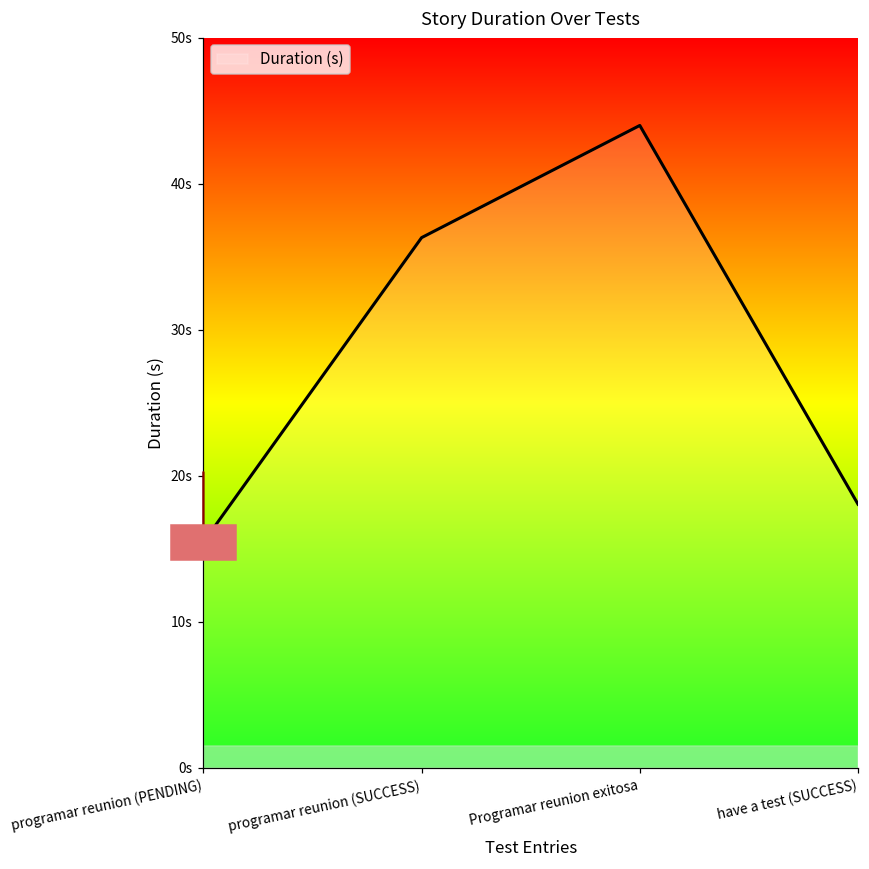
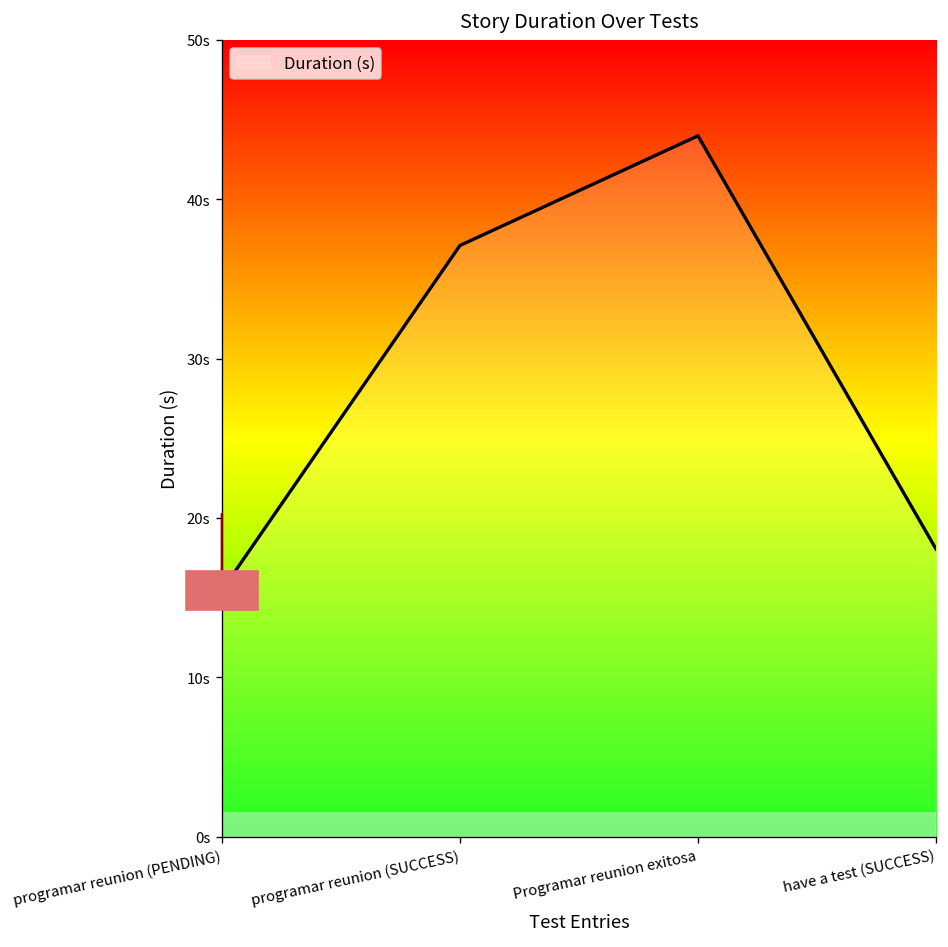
programar reunion (SUCCESS): 36.3s -> 37.1s
